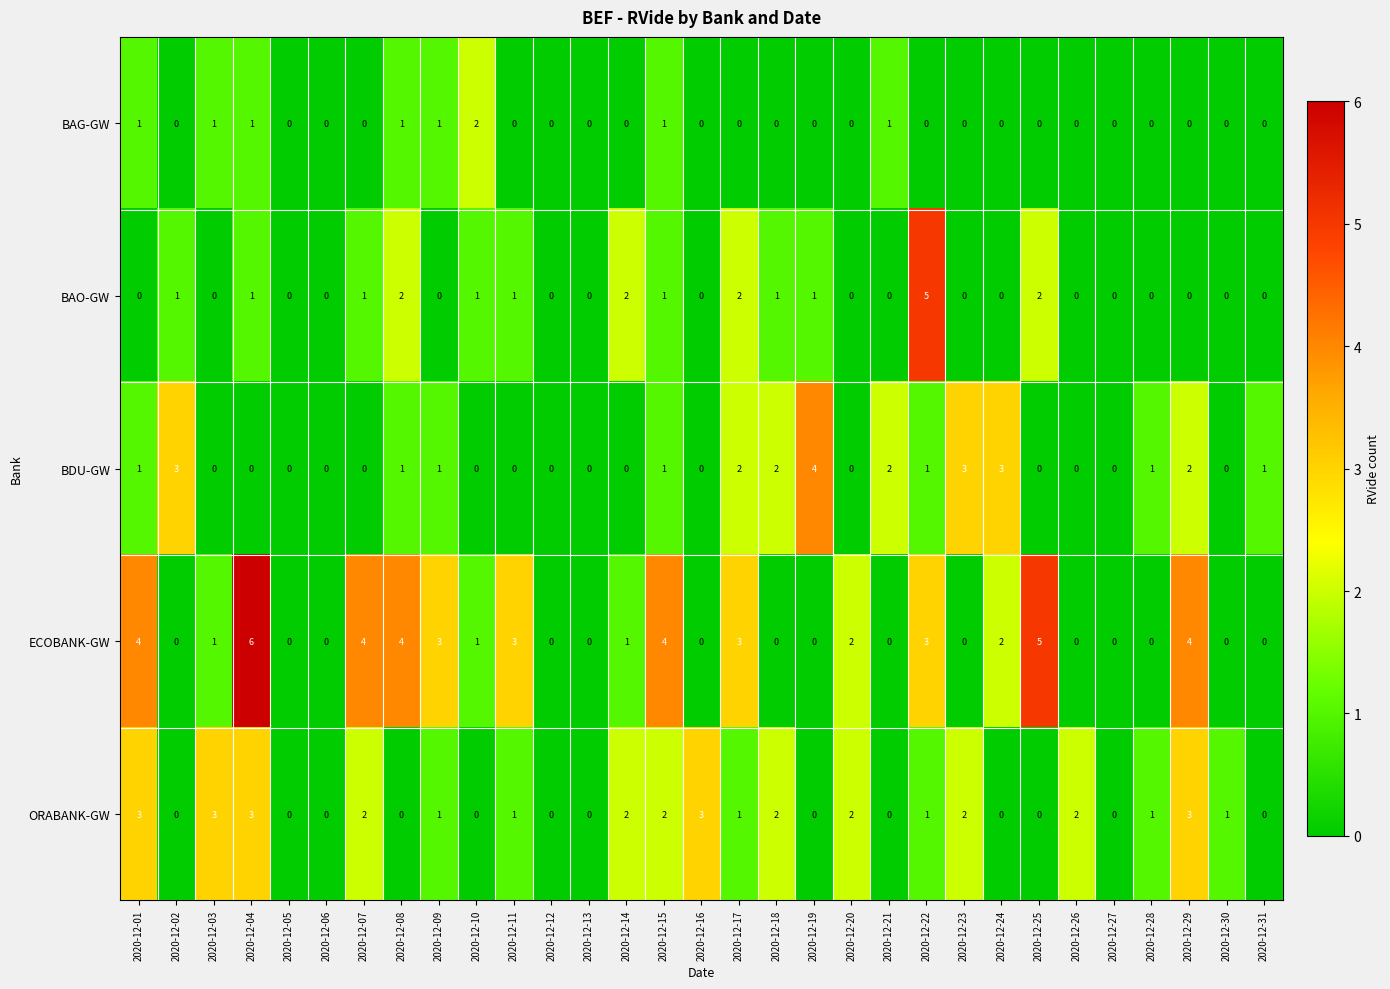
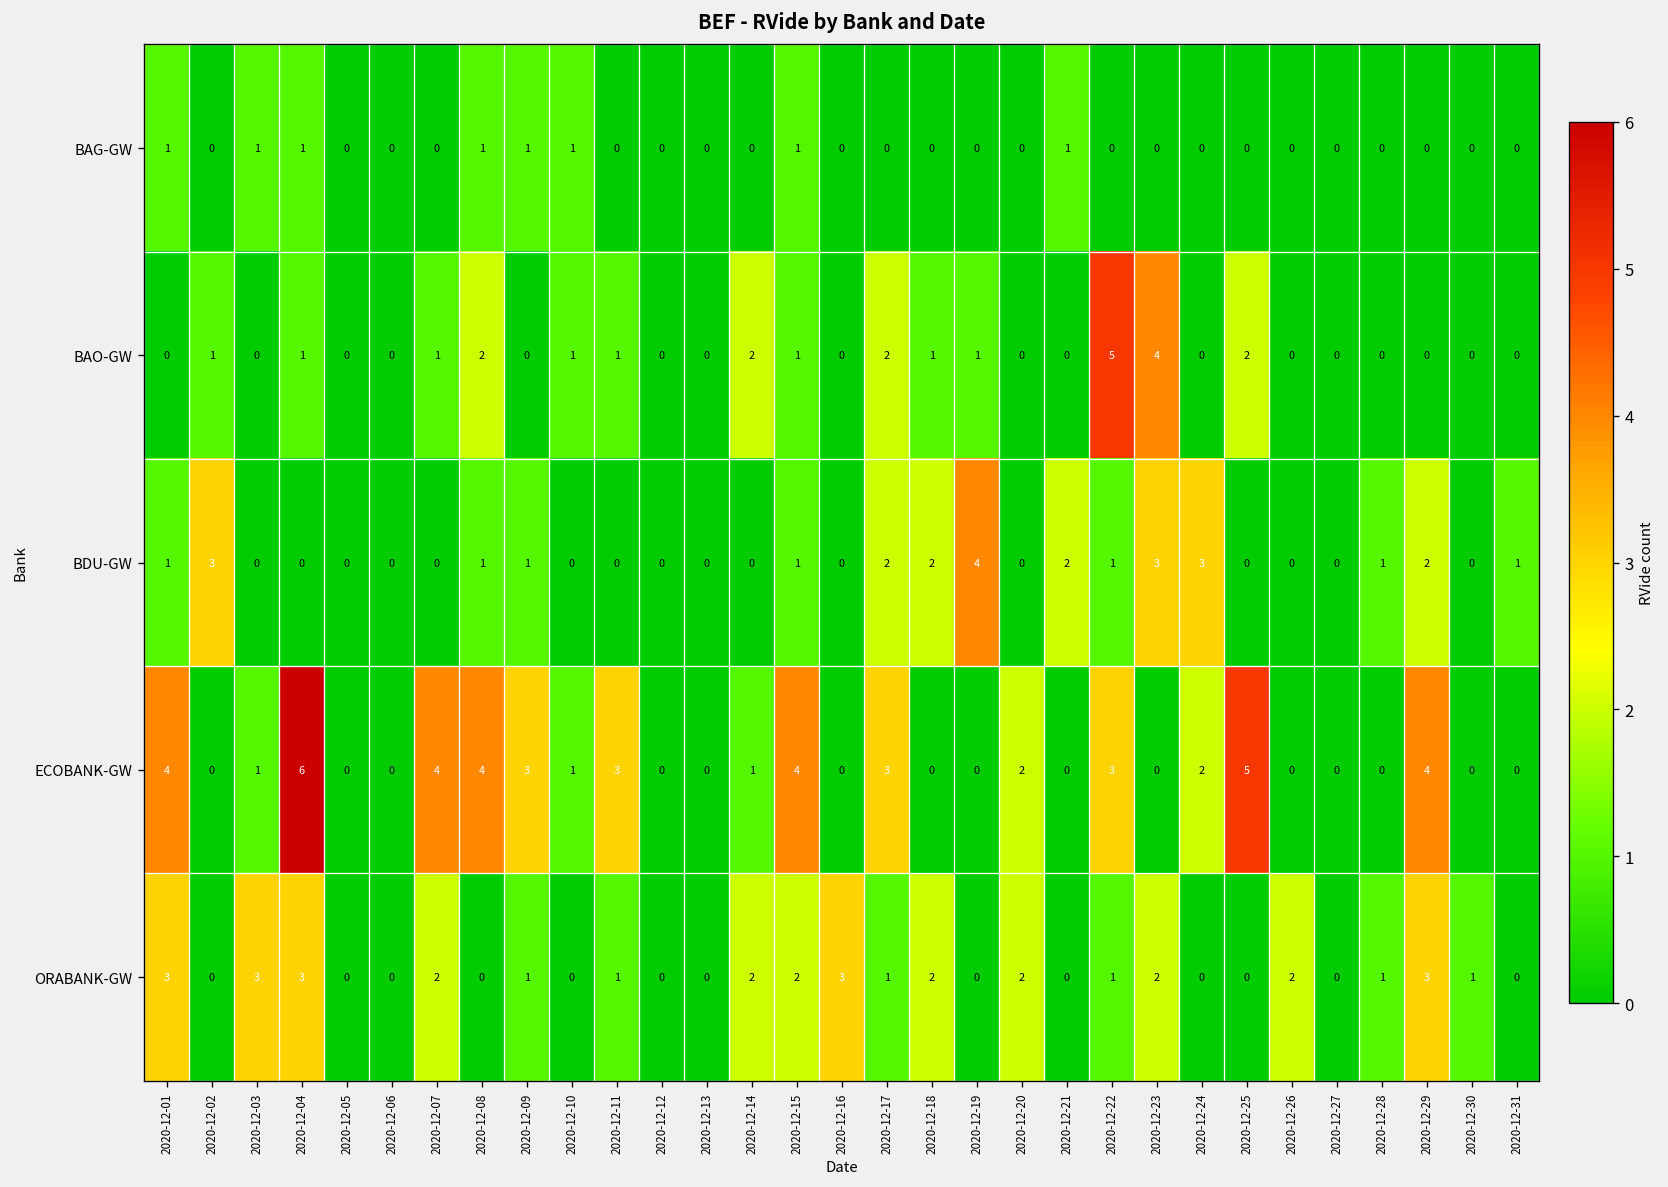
BAG-GW, 2020-12-10: 2 -> 1
BAO-GW, 2020-12-23: 0 -> 4
